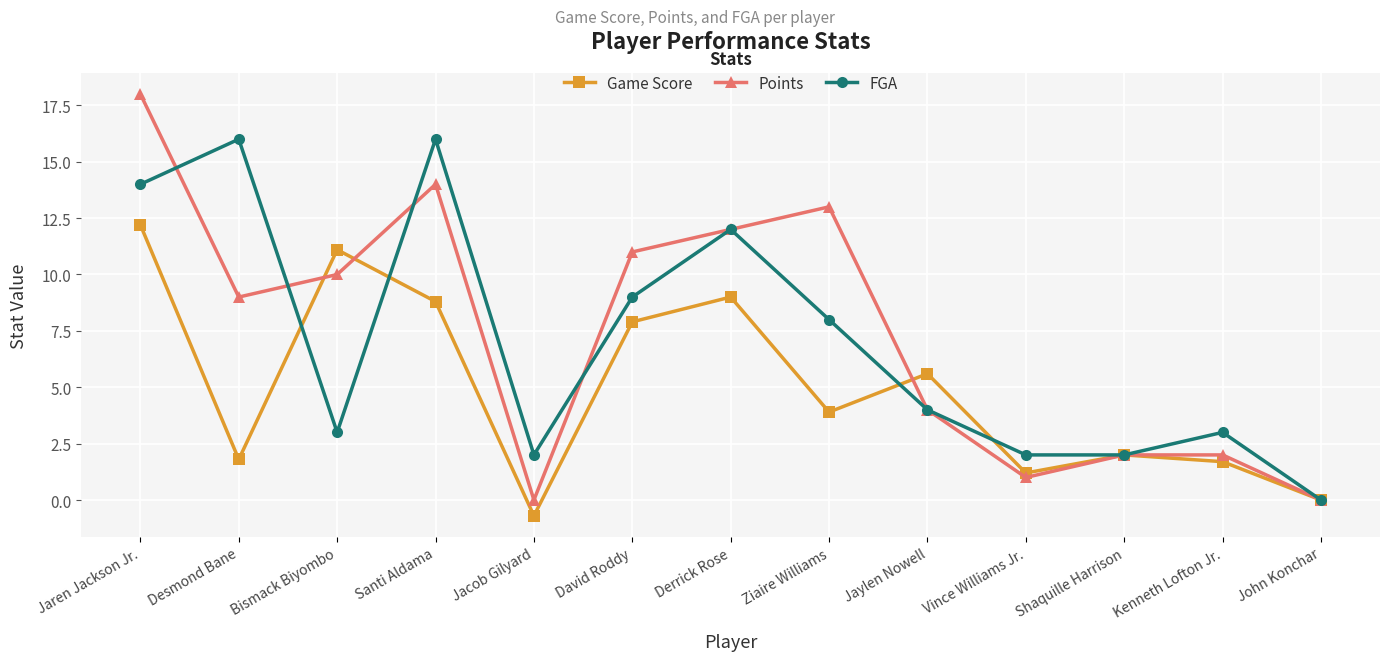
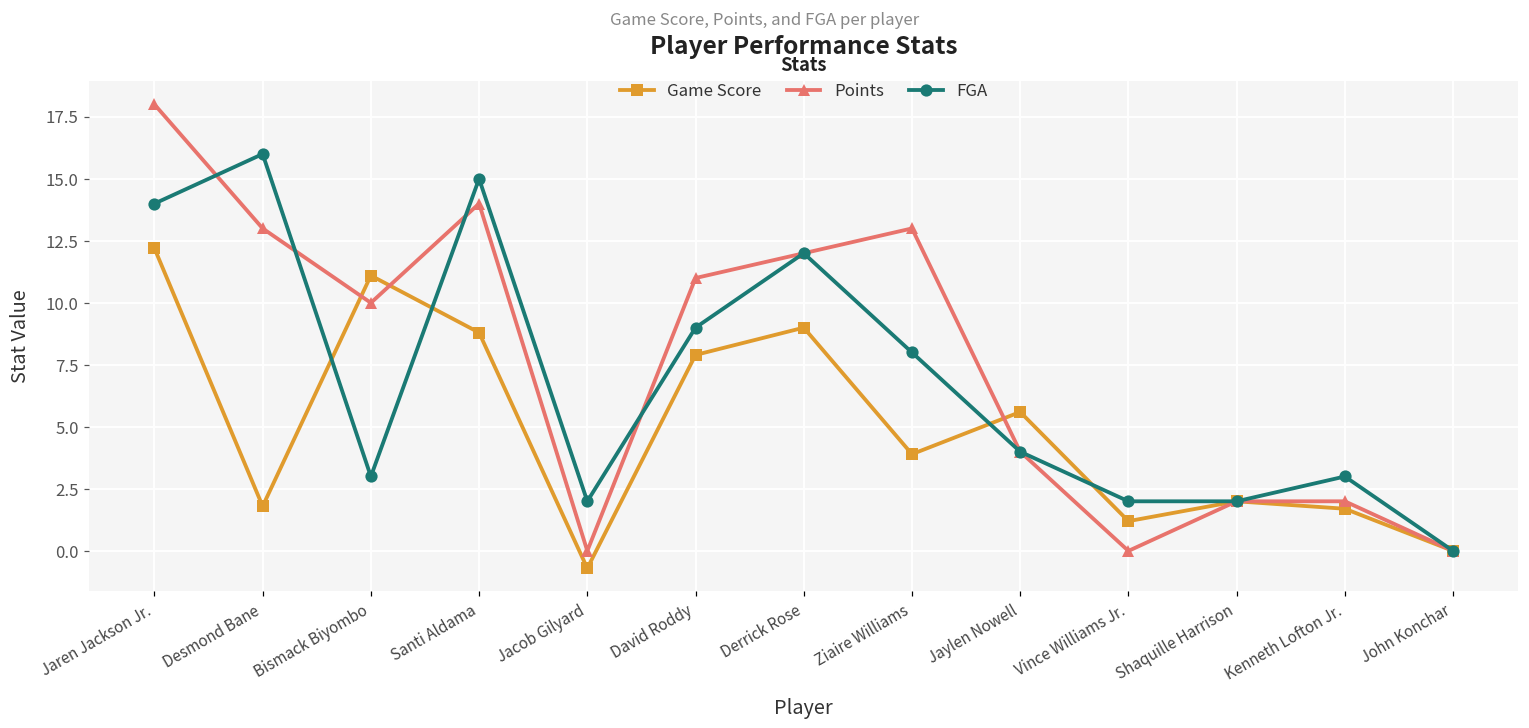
Points, Desmond Bane: 9 -> 13
FGA, Santi Aldama: 16 -> 15
Points, Vince Williams Jr.: 1 -> 0
